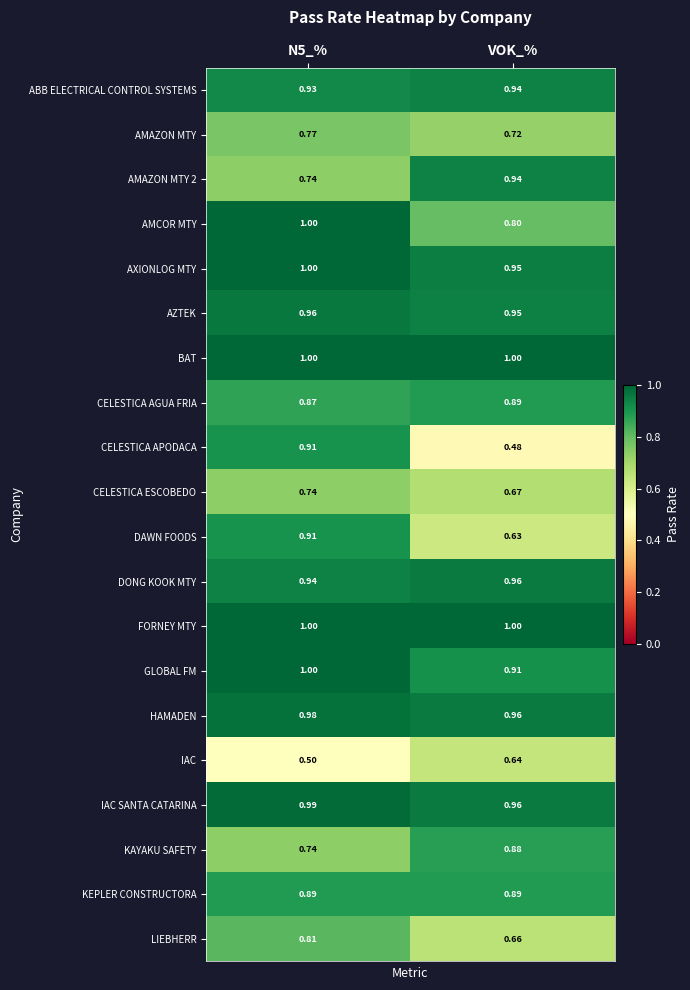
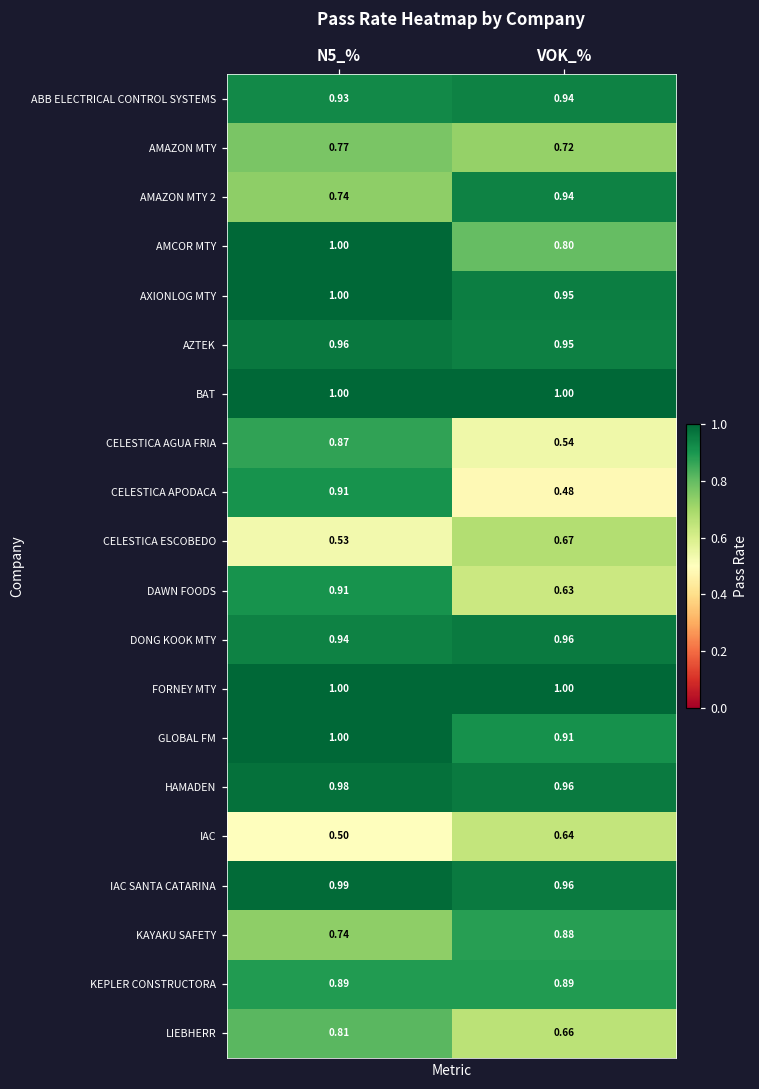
CELESTICA AGUA FRIA, VOK_%: 0.89 -> 0.54
CELESTICA ESCOBEDO, N5_%: 0.74 -> 0.53
